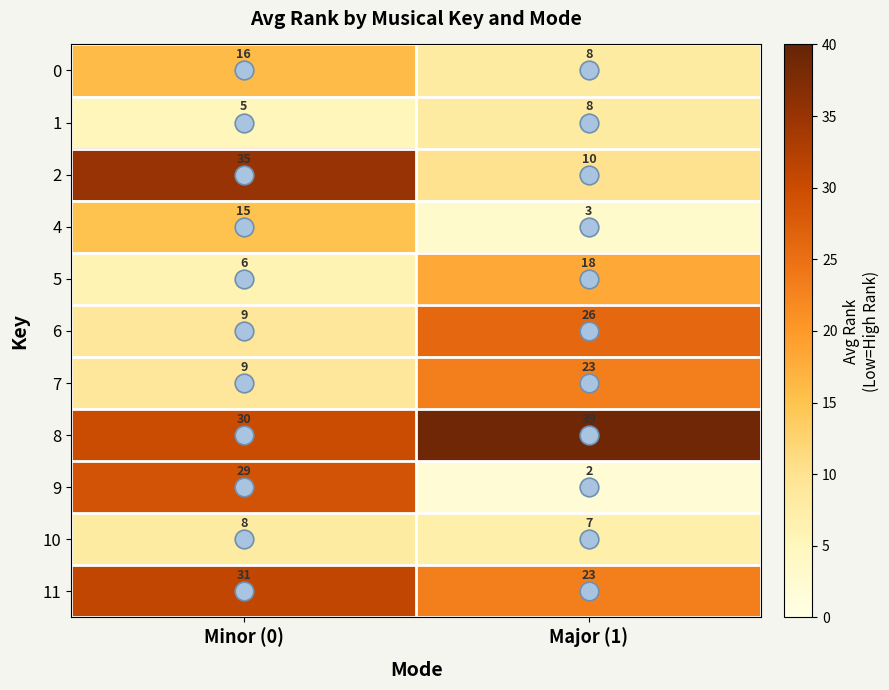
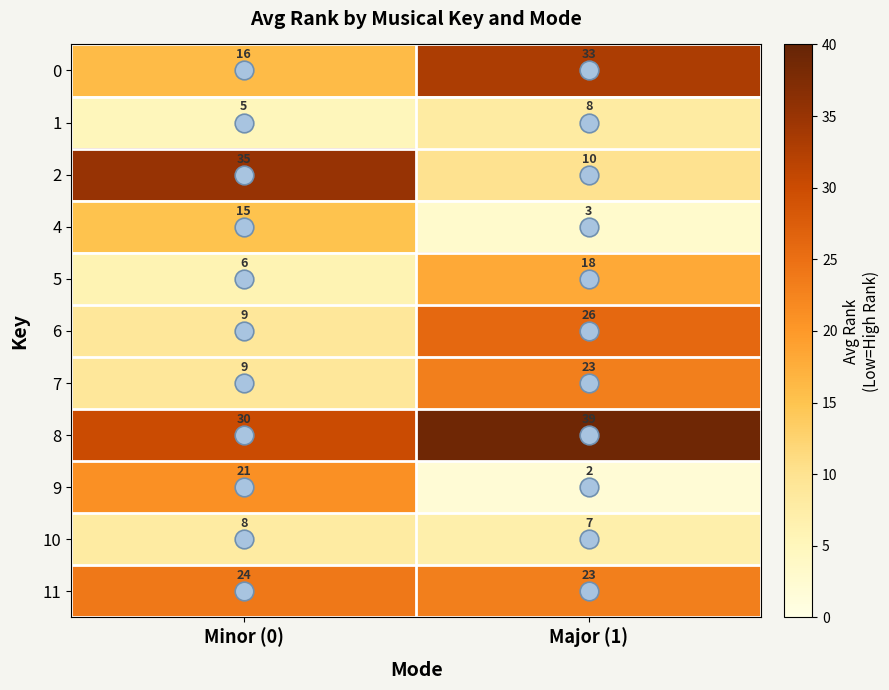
0, Major (1): 8 -> 33
9, Minor (0): 29 -> 21
11, Minor (0): 31 -> 24
